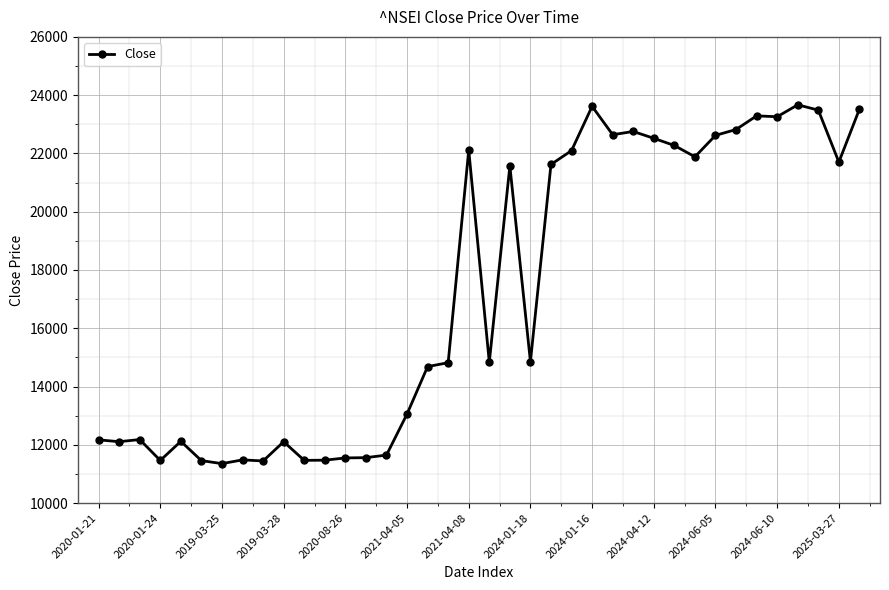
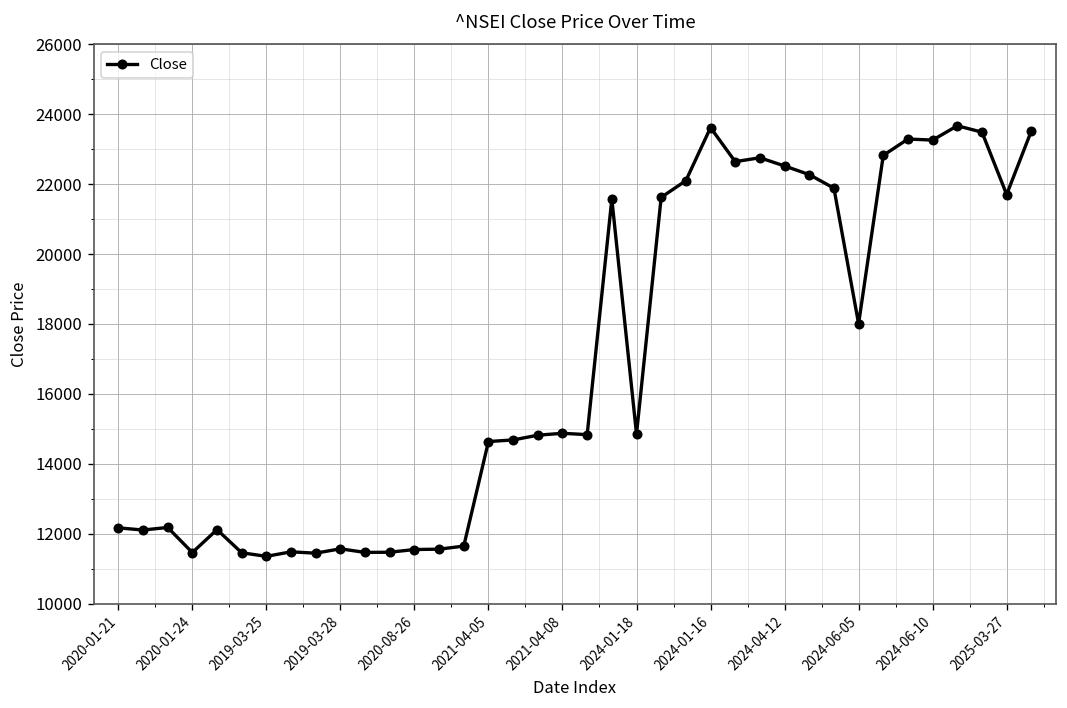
2019-03-28: 12100 -> 11600
2021-04-05: 13100 -> 14600
2021-04-08: 22100 -> 14900
2024-06-05: 22600 -> 18000
